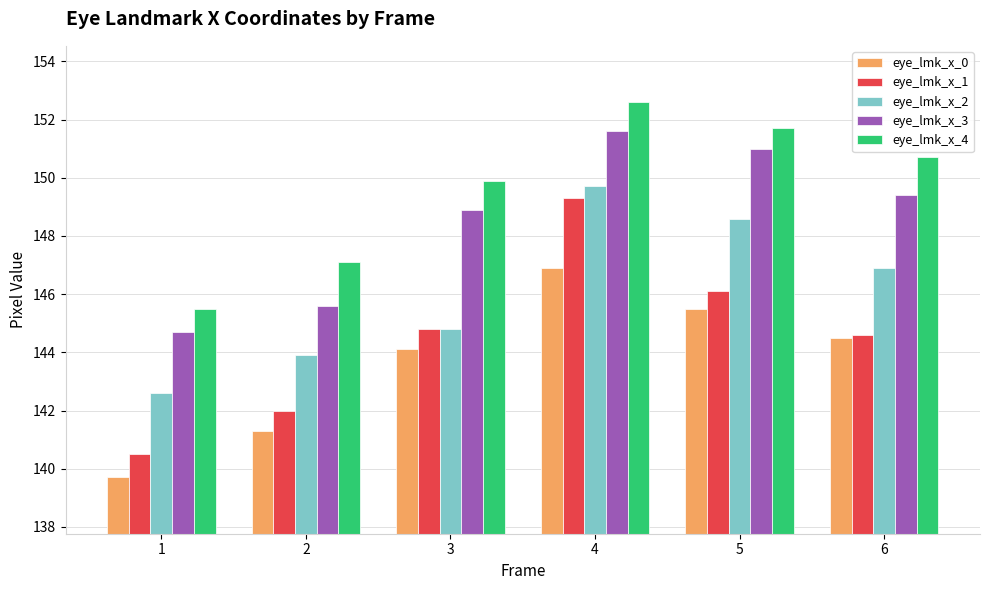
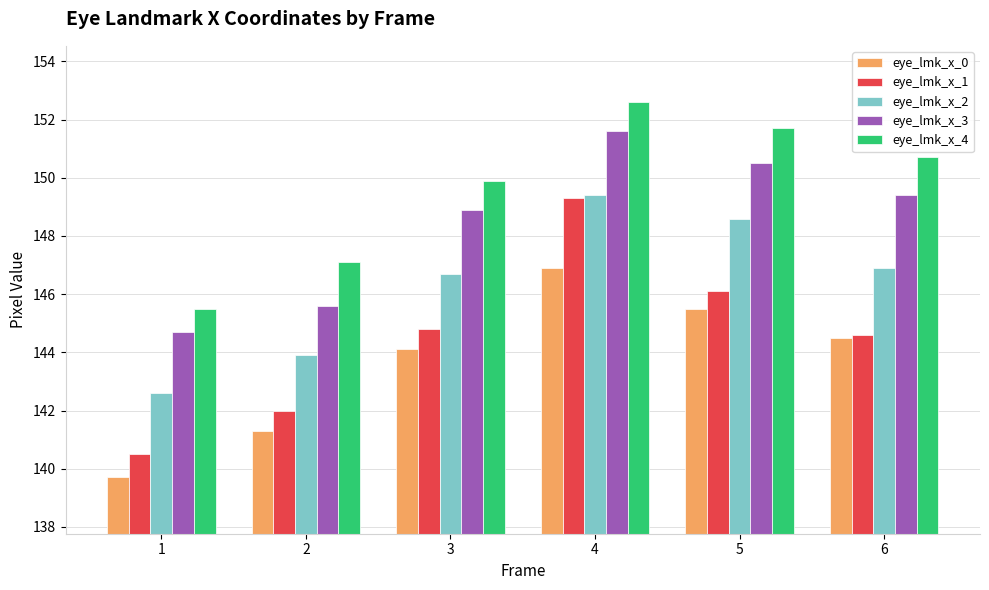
eye_lmk_x_2, 3: 144.8 -> 146.7
eye_lmk_x_2, 4: 149.7 -> 149.4
eye_lmk_x_3, 5: 151.0 -> 150.5
